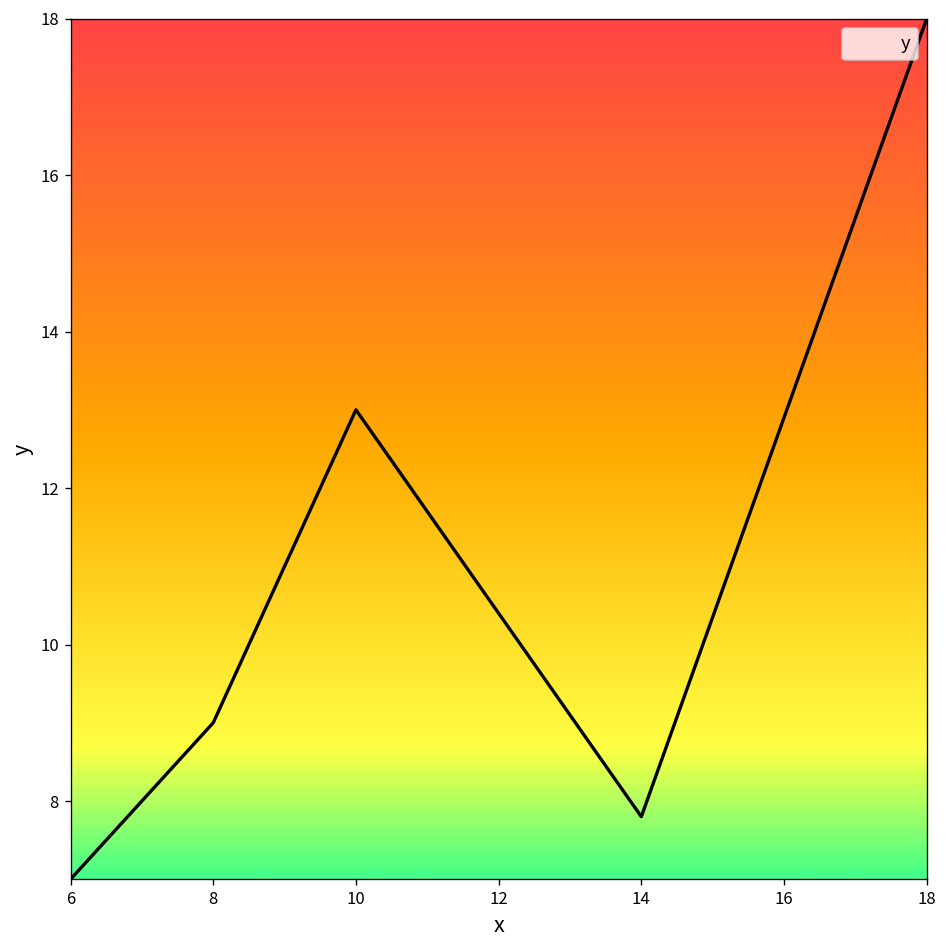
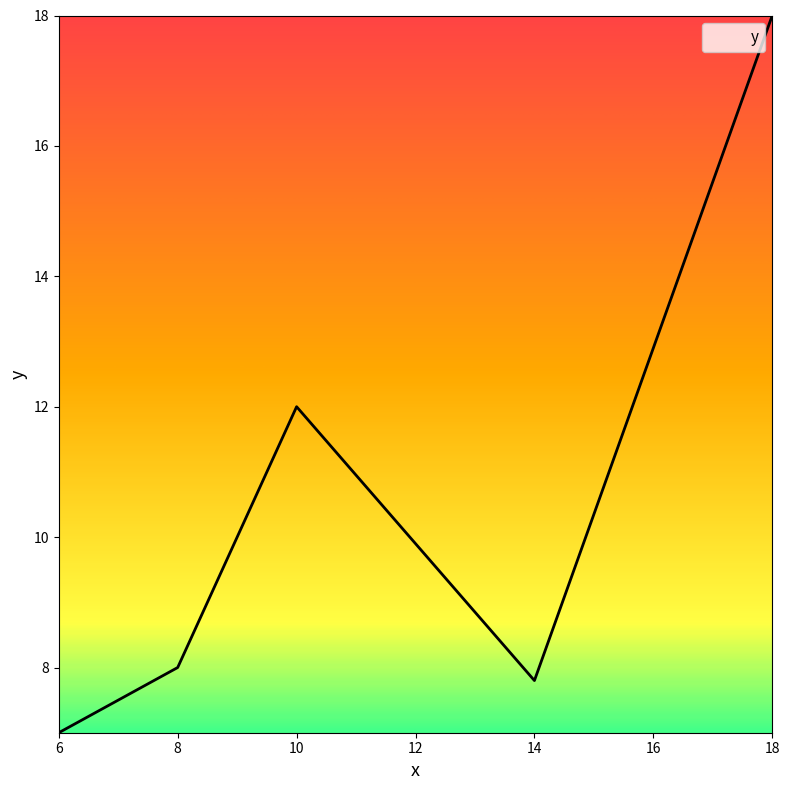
8: 9 -> 8
10: 13 -> 12
